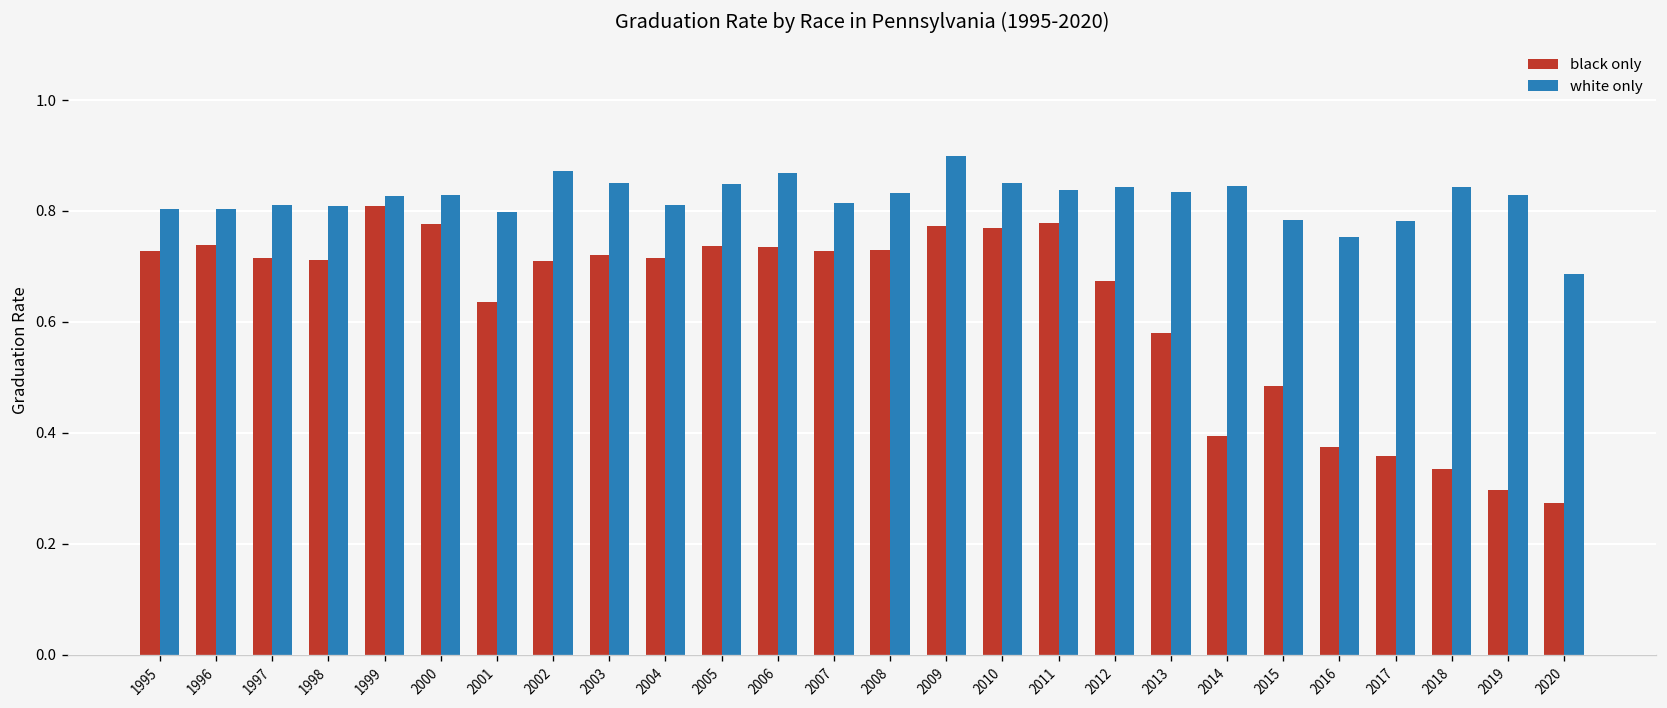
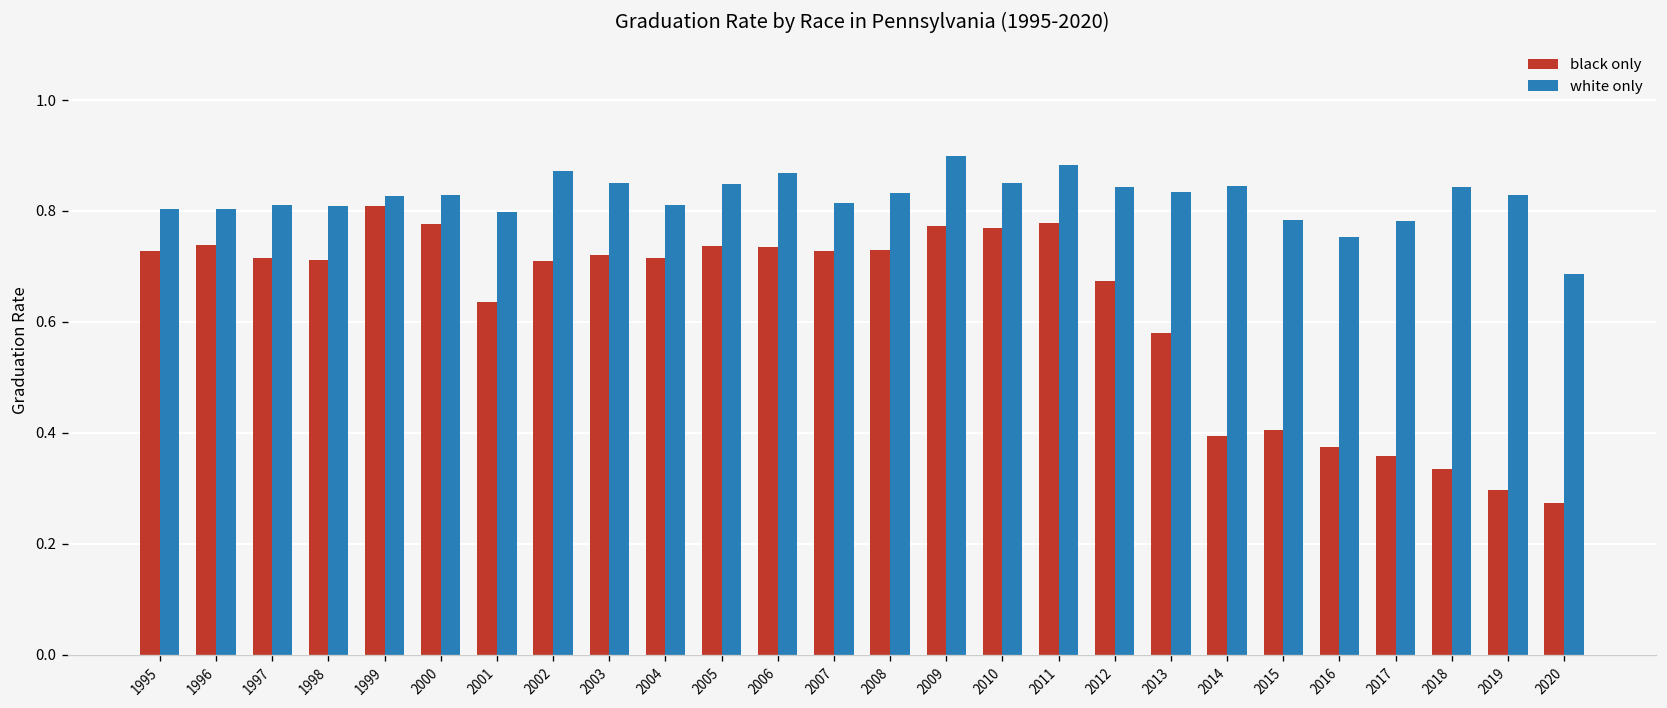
white only, 2011: 0.84 -> 0.88
black only, 2015: 0.48 -> 0.41
